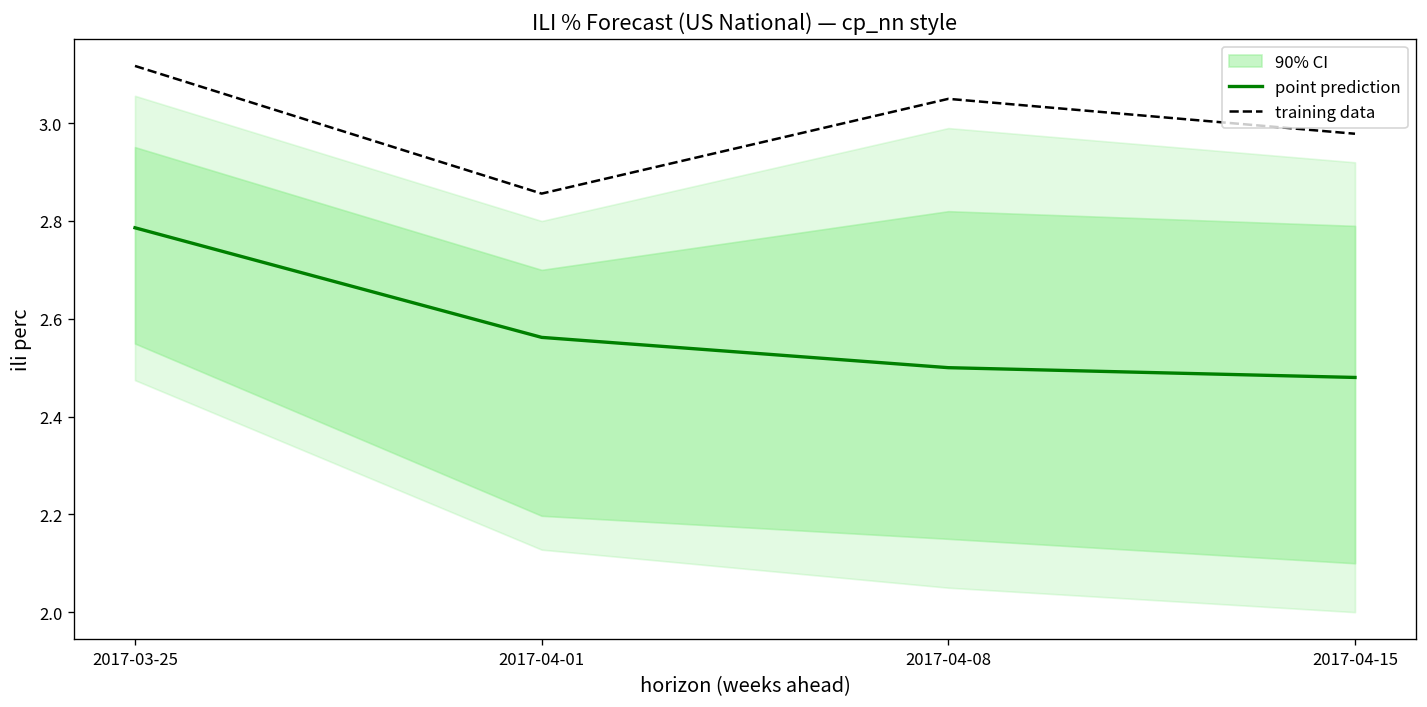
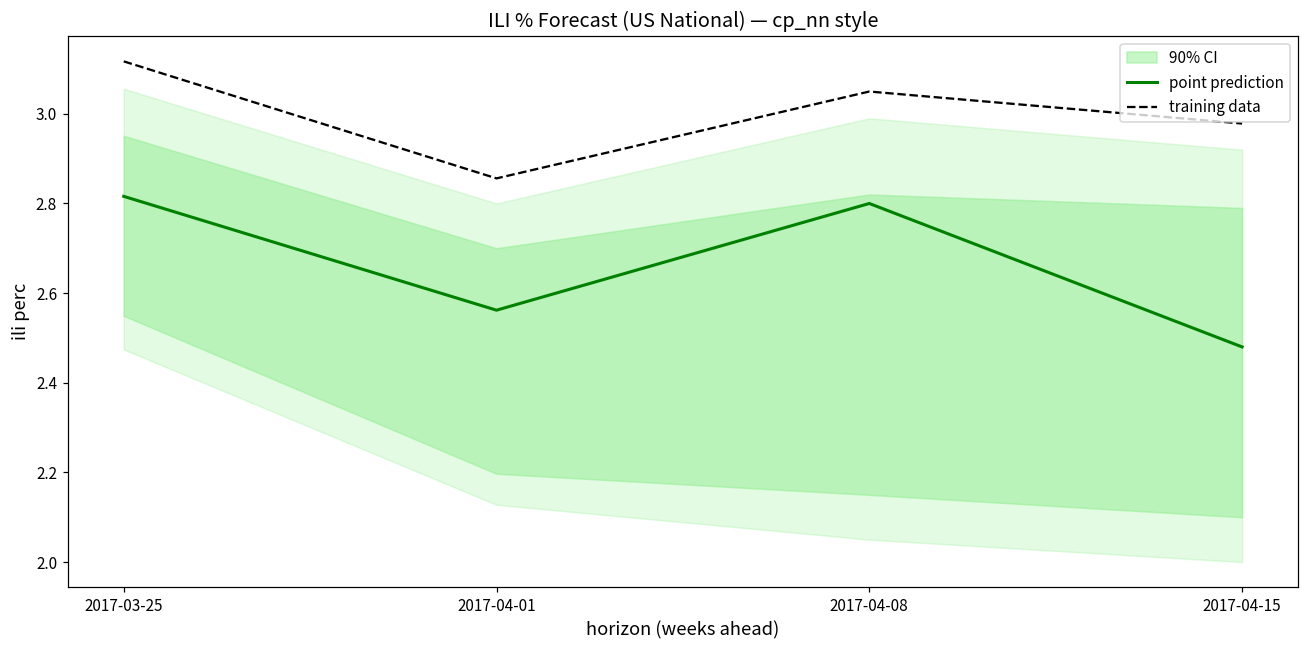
point prediction, 2017-03-25: 2.79 -> 2.82
point prediction, 2017-04-08: 2.5 -> 2.8
